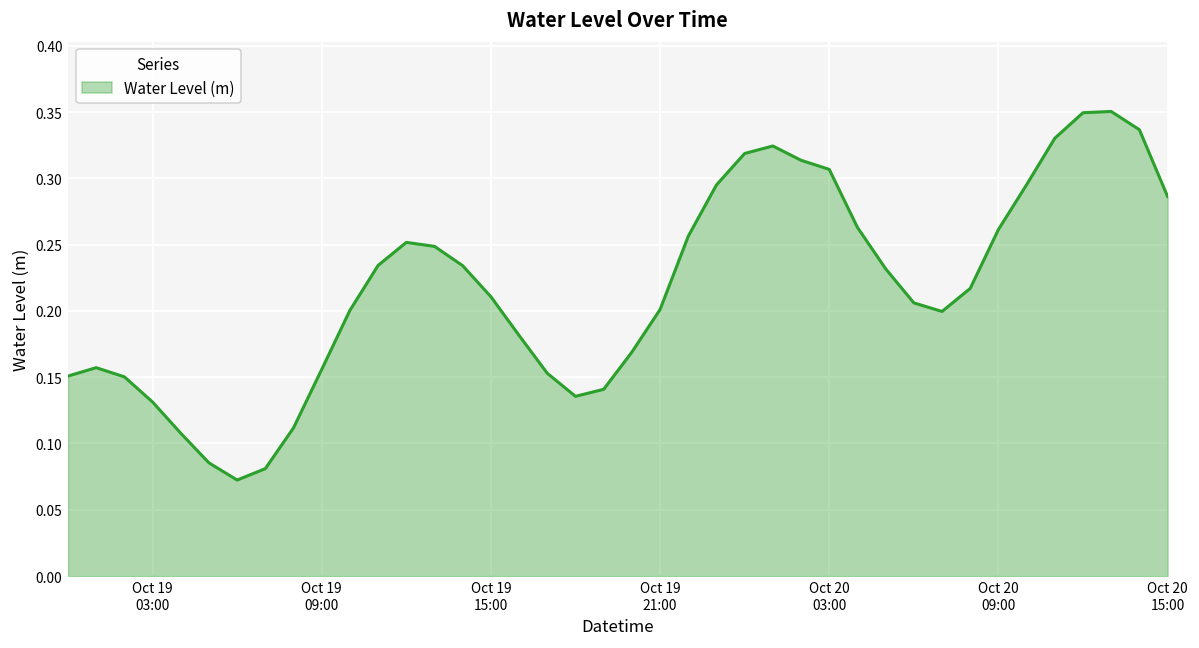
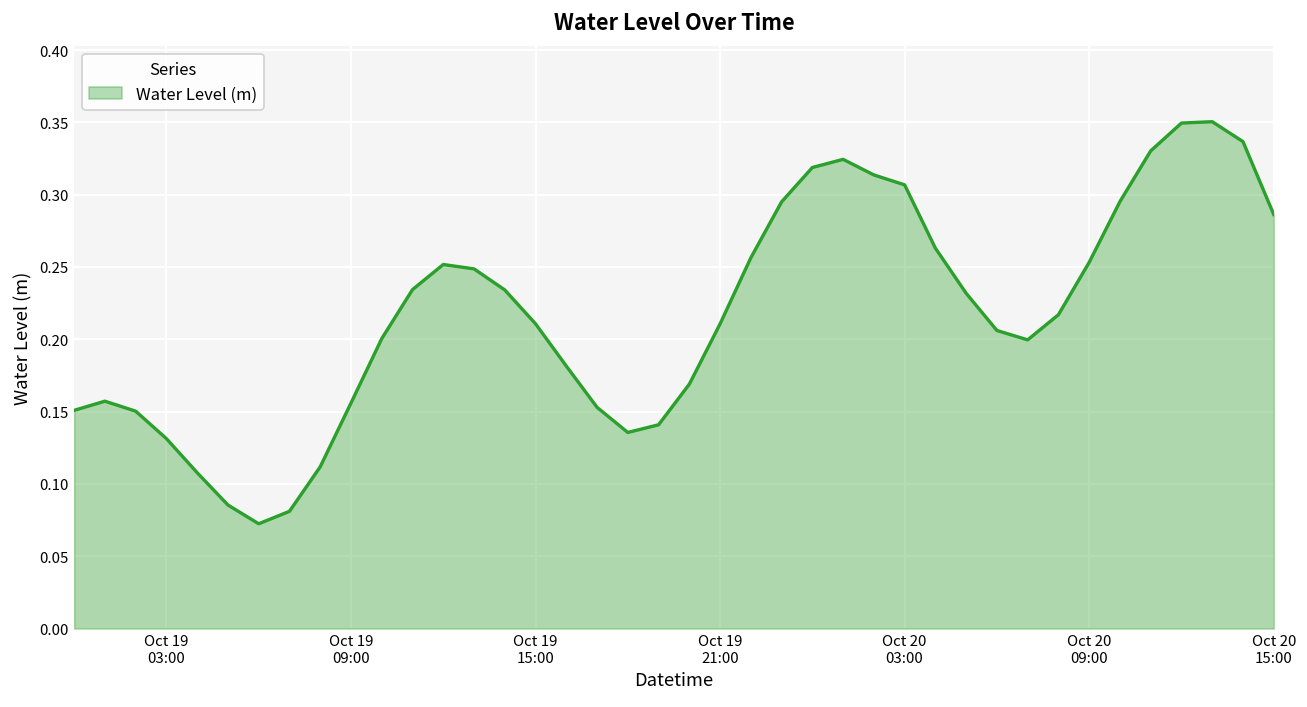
Oct 19 21:00: 0.201 -> 0.211
Oct 20 09:00: 0.261 -> 0.253
